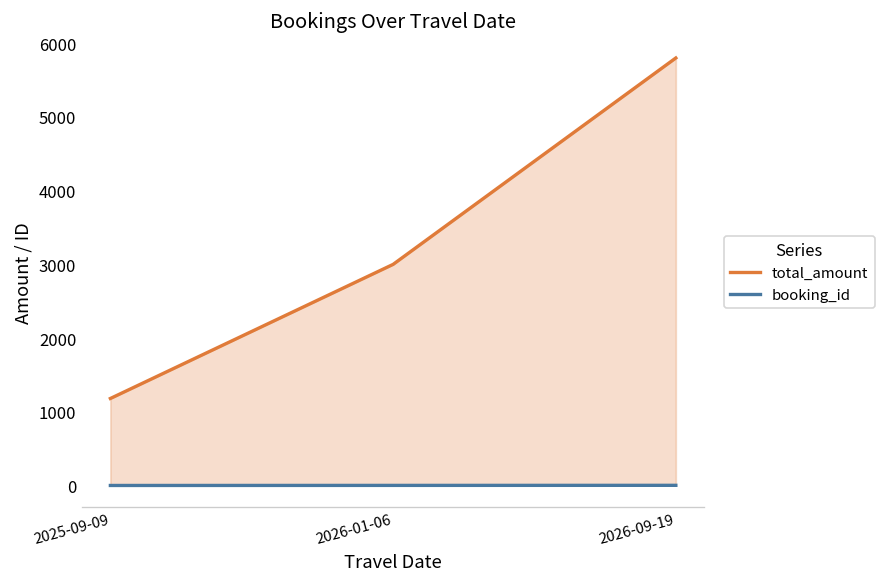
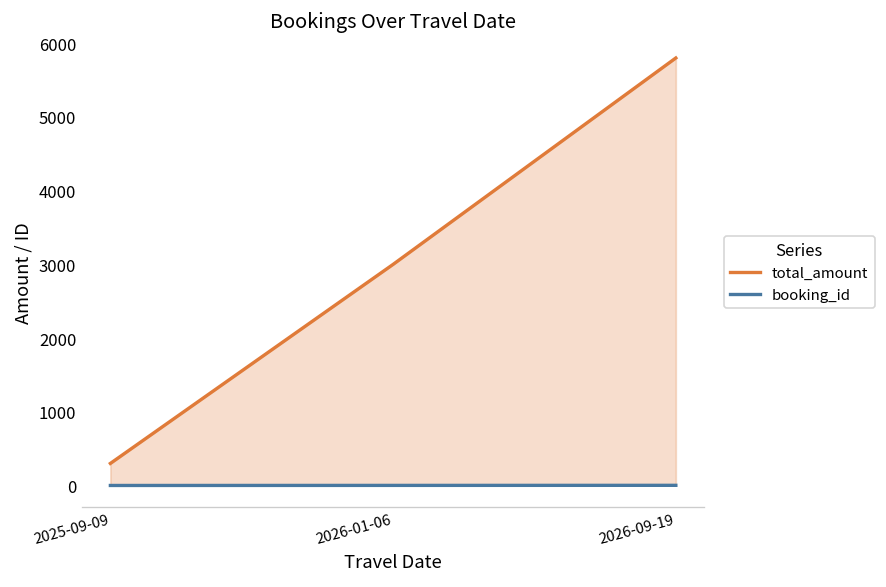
total_amount, 2025-09-09: 1200 -> 300
